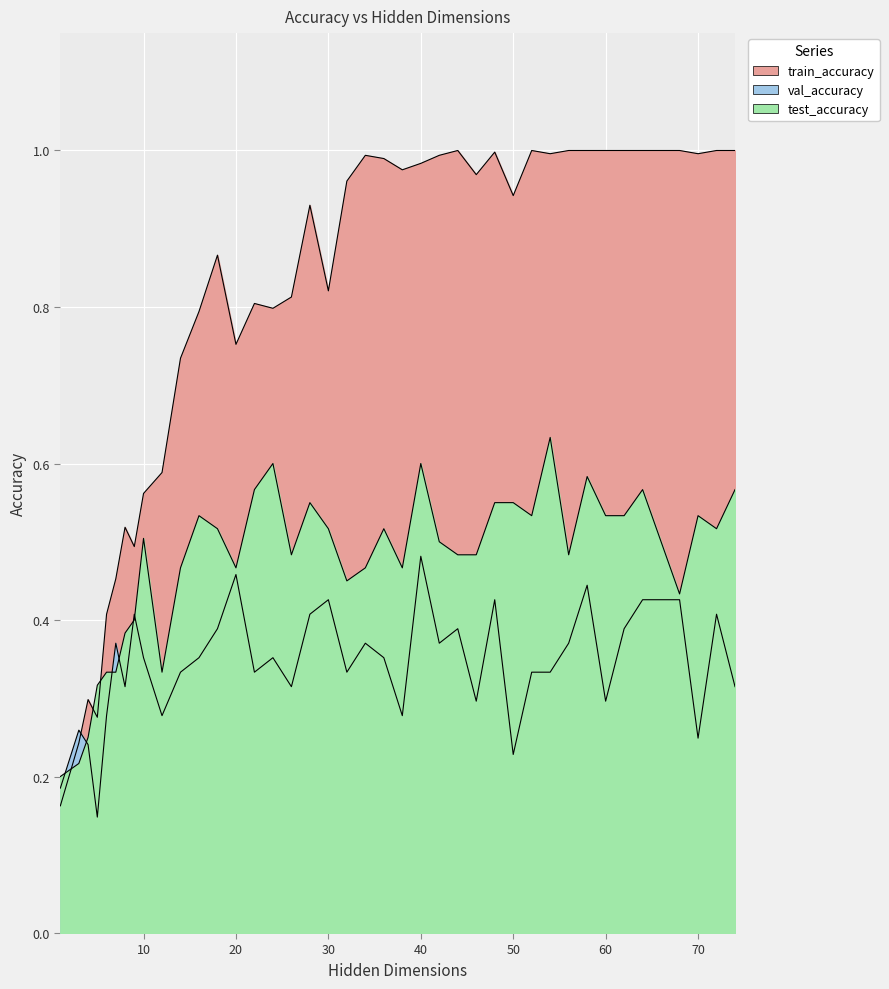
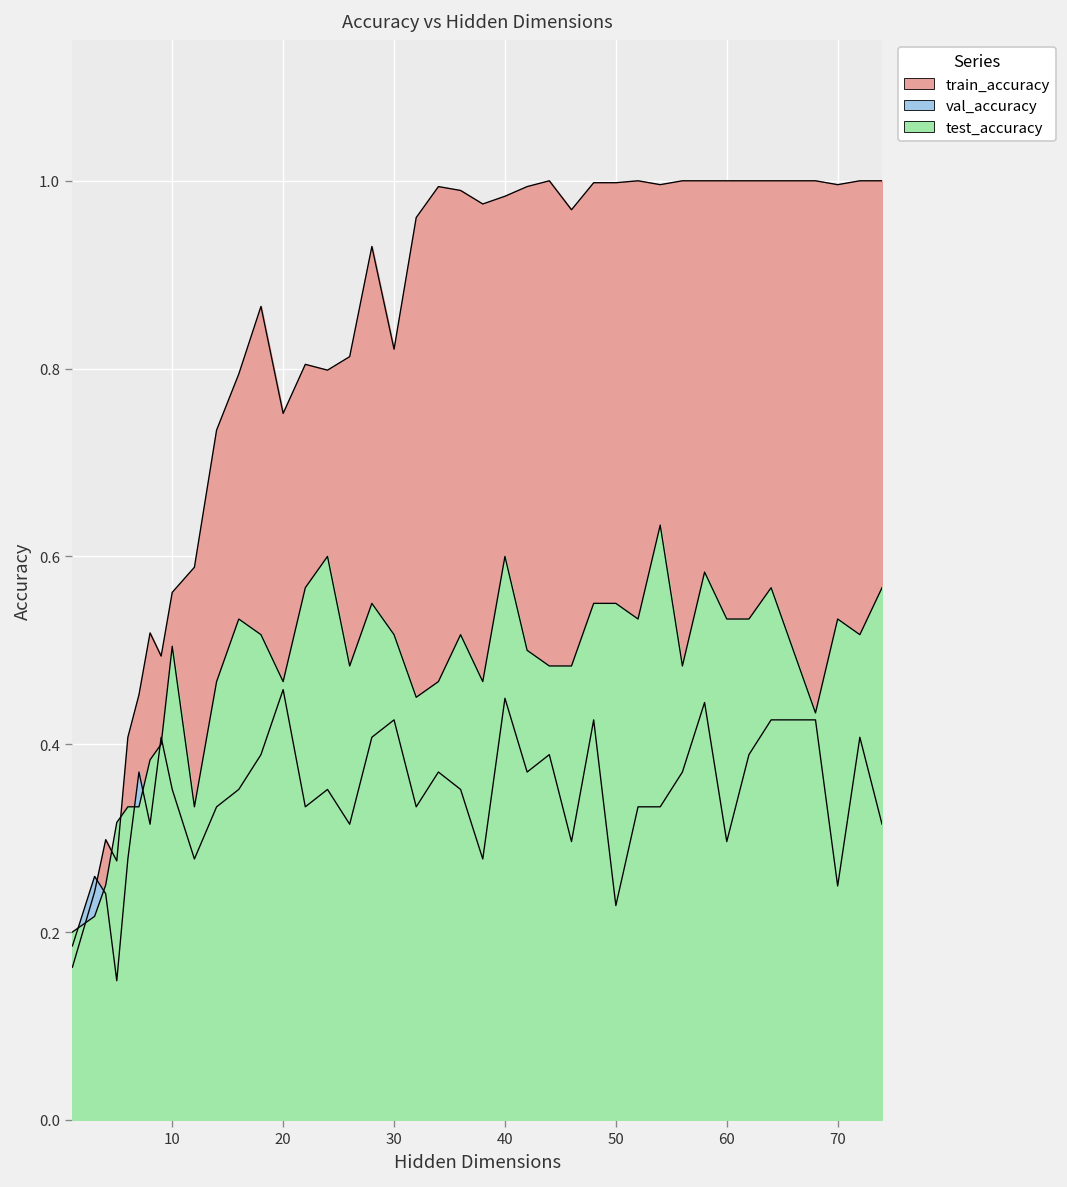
val_accuracy, 40: 0.48 -> 0.45
train_accuracy, 50: 0.94 -> 1.00
